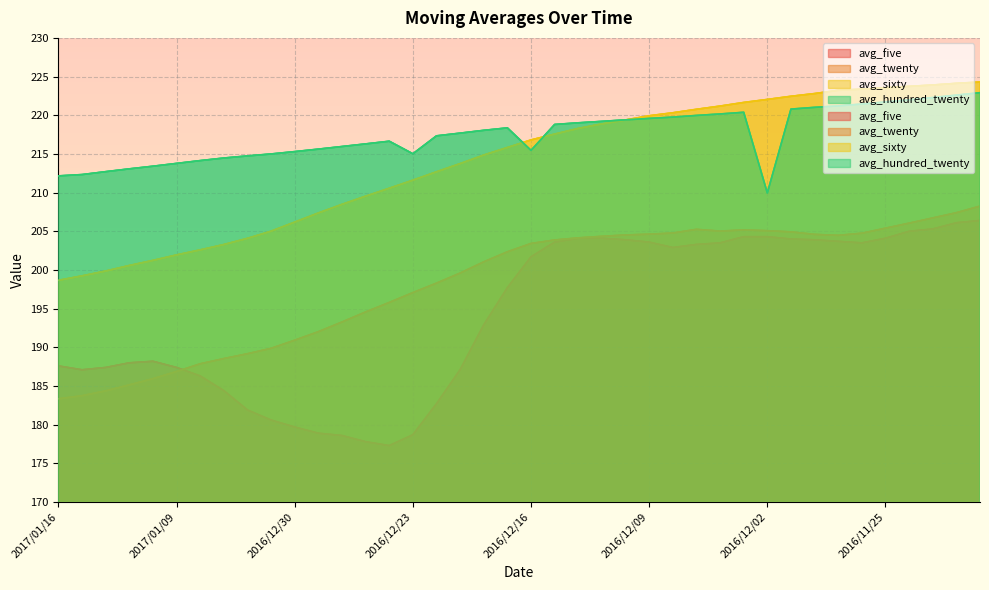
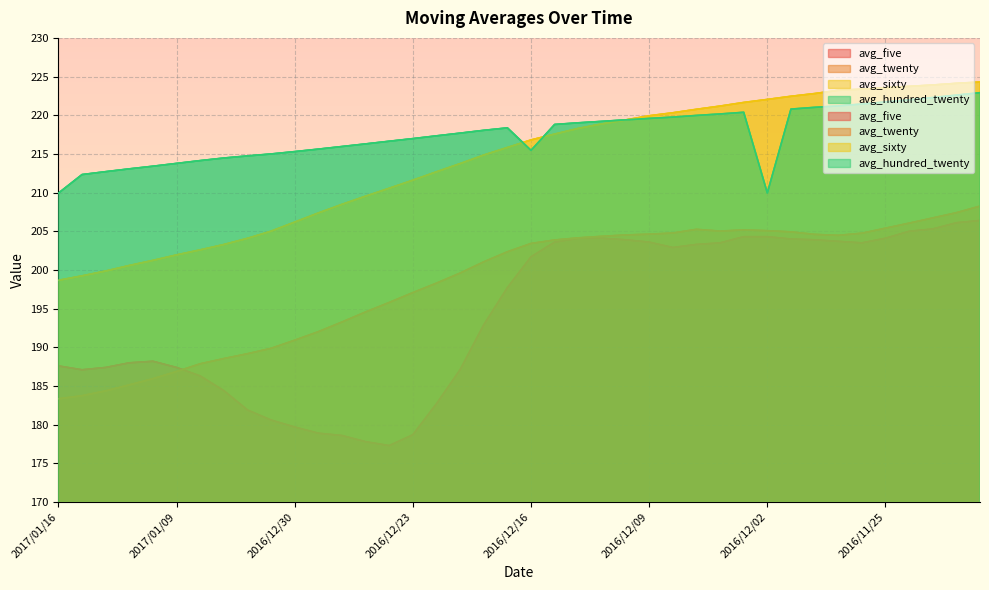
avg_hundred_twenty, 2017/01/16: 212 -> 210
avg_hundred_twenty, 2016/12/23: 215 -> 217
